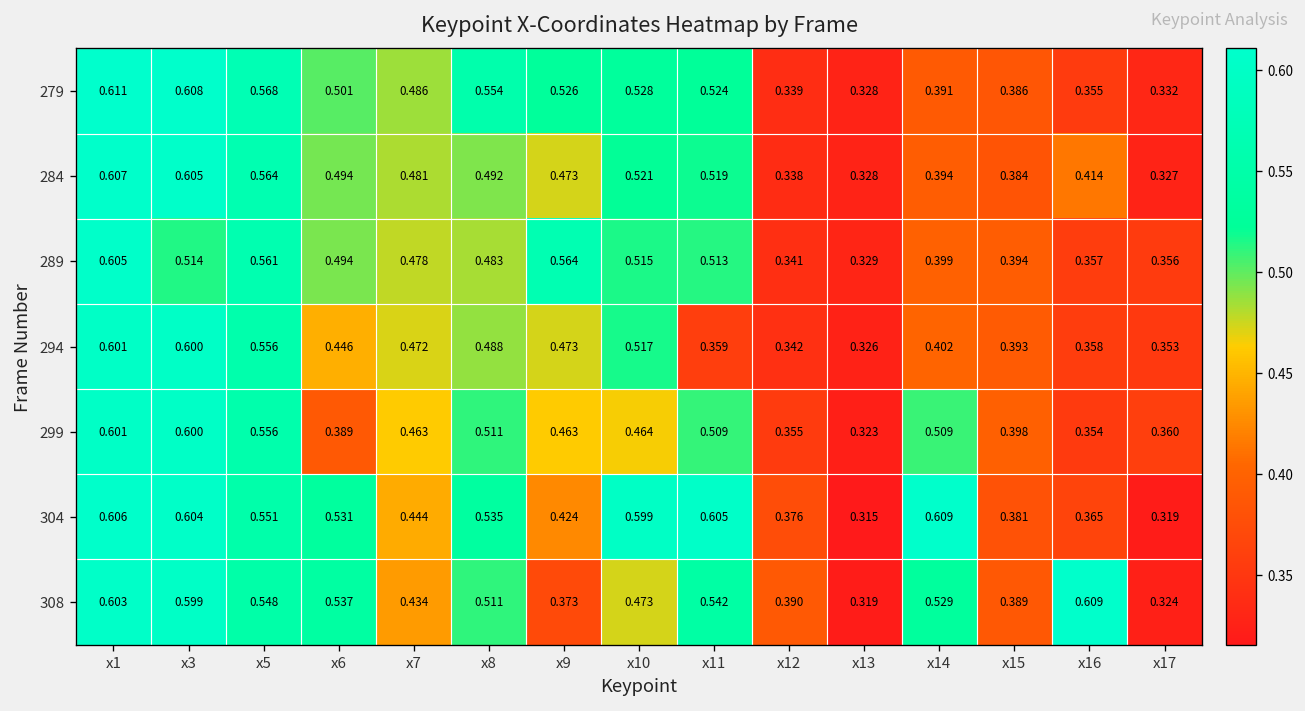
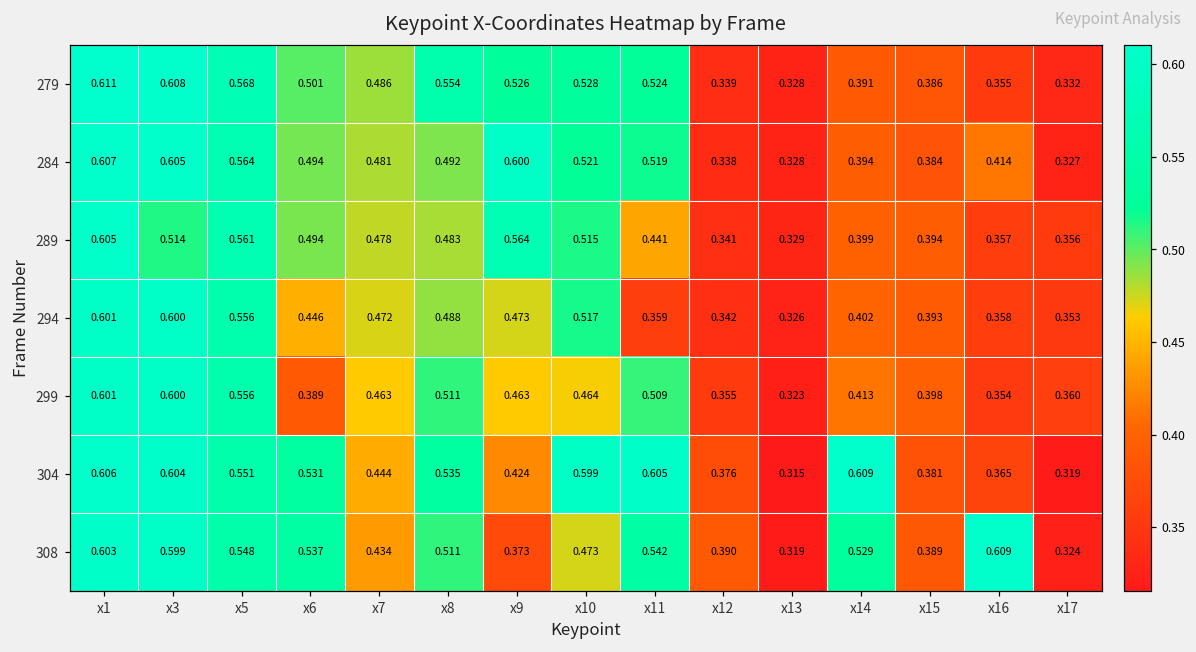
284, x9: 0.473 -> 0.600
289, x11: 0.513 -> 0.441
299, x14: 0.509 -> 0.413
